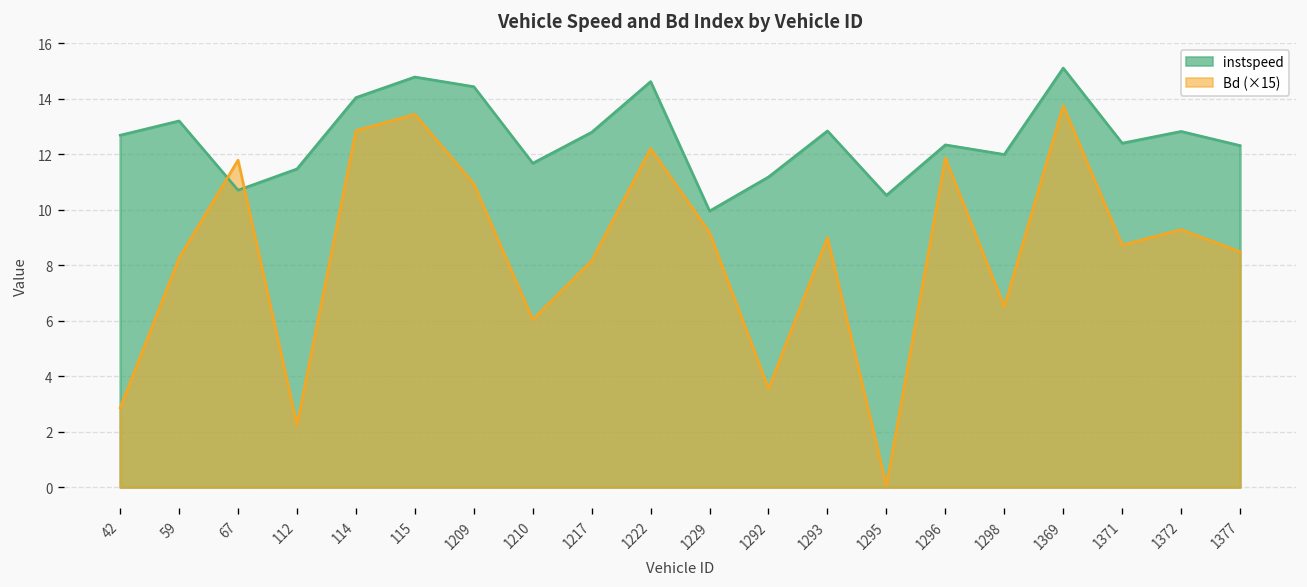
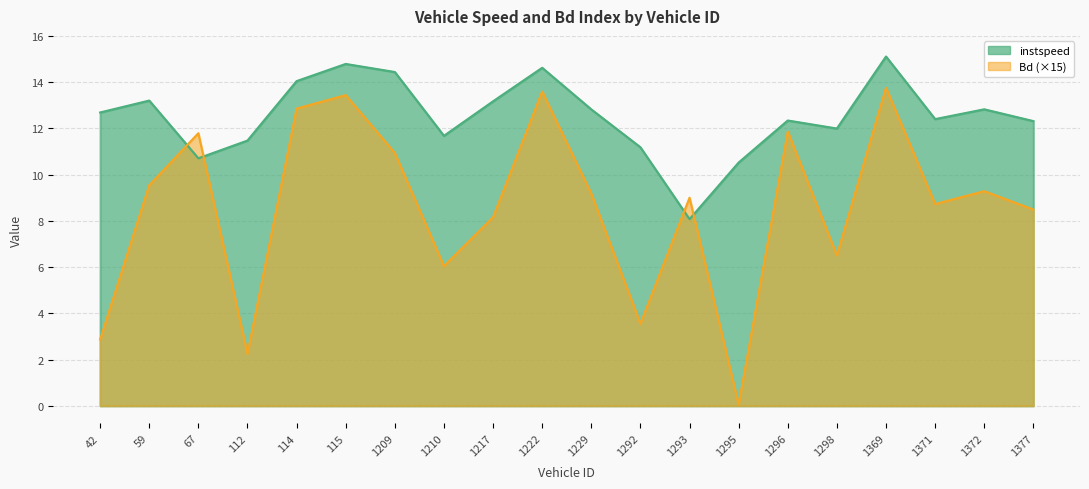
Bd (×15), 59: 8.3 -> 9.5
instspeed, 1217: 12.8 -> 13.2
Bd (×15), 1222: 12.2 -> 13.6
instspeed, 1229: 10.0 -> 12.8
instspeed, 1293: 12.8 -> 8.1
